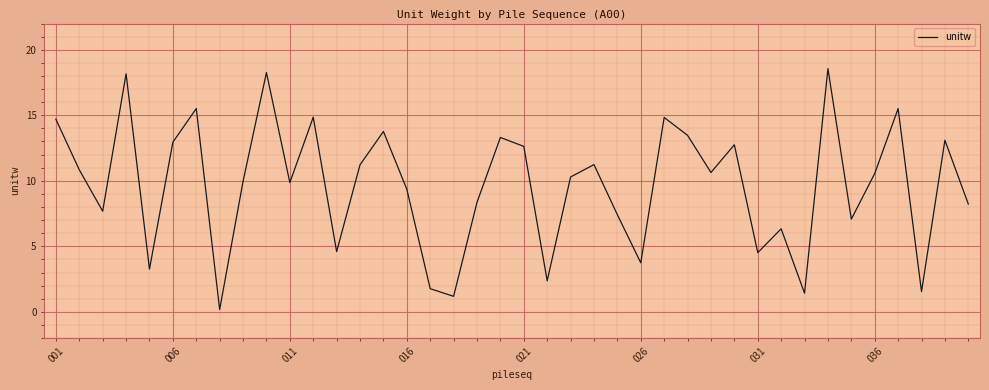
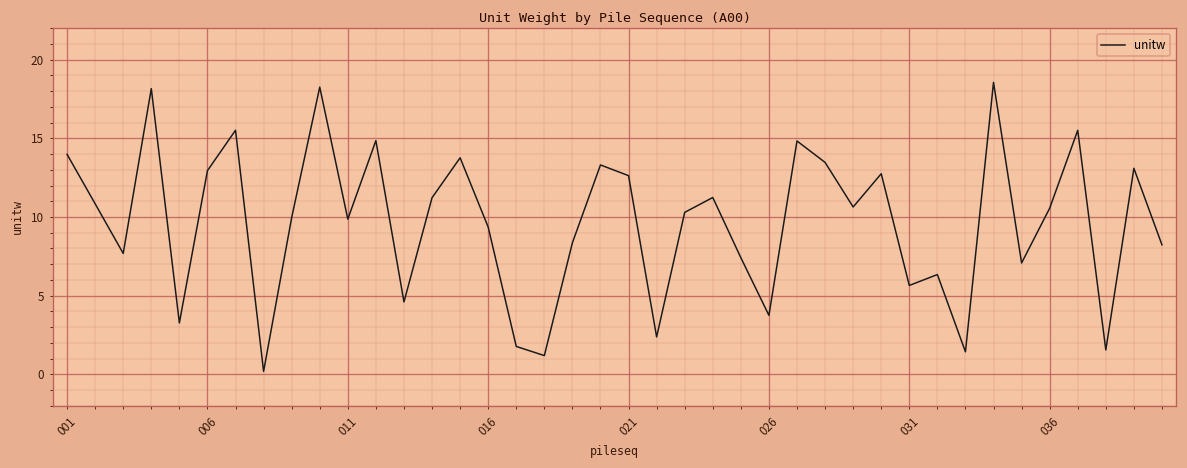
001: 14.7 -> 14.0
031: 4.5 -> 5.6
